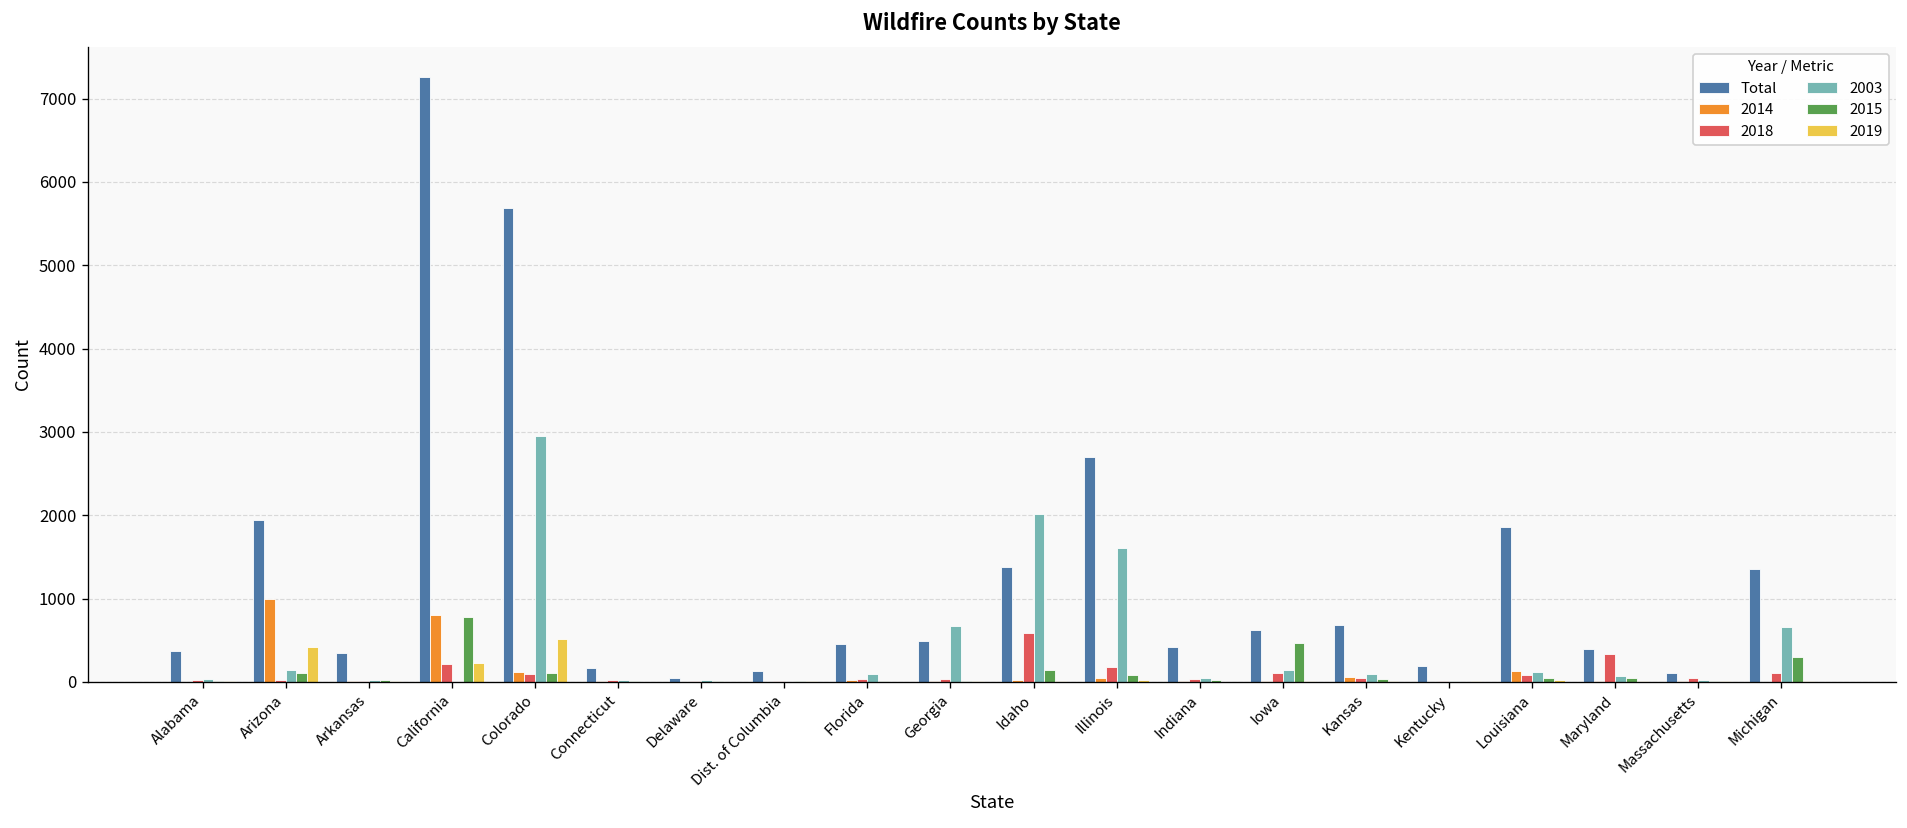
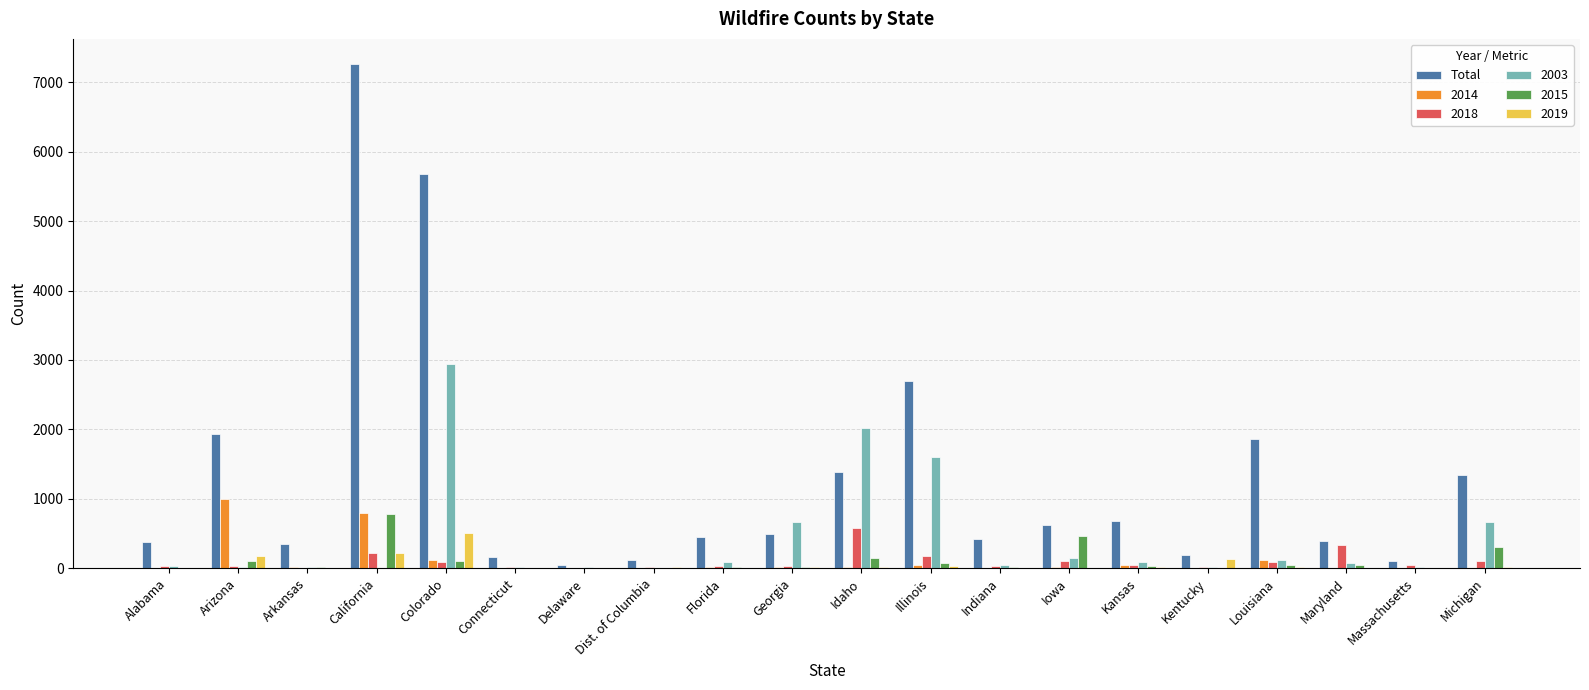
2003, Arizona: 100 -> 0
2019, Arizona: 400 -> 200
2019, Kentucky: 0 -> 100
